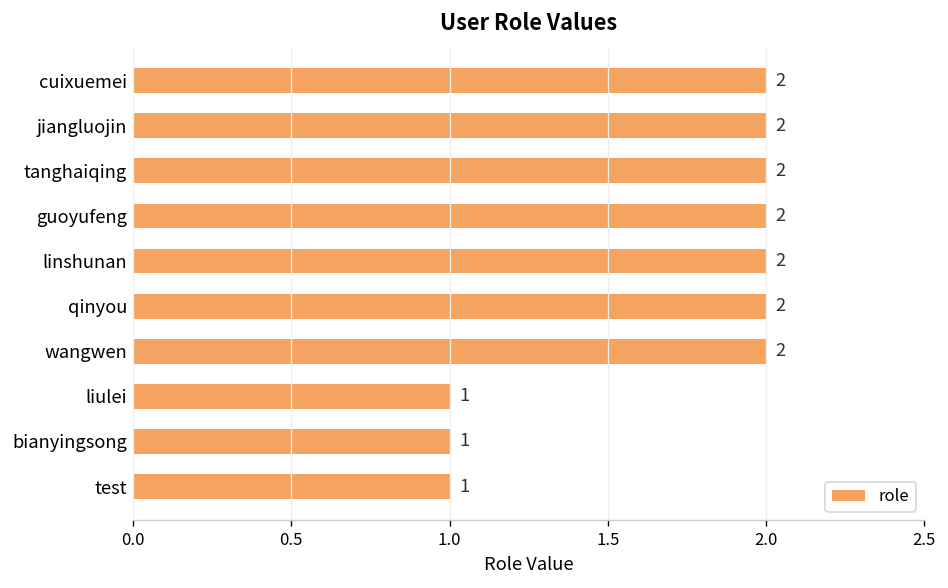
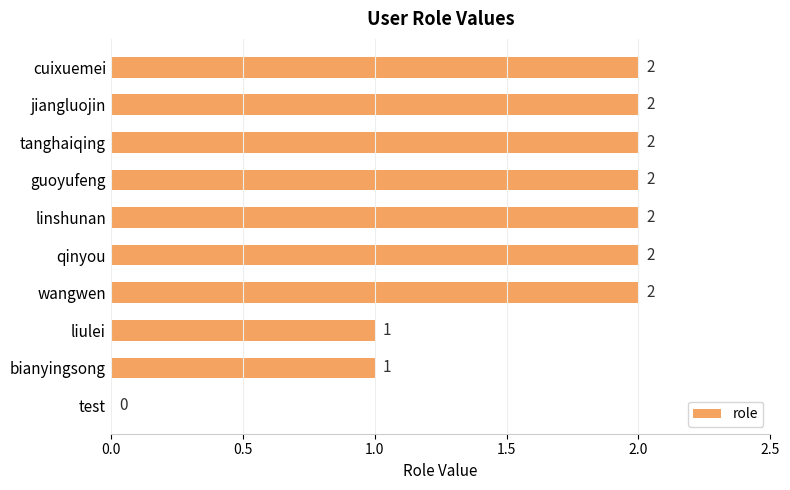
test: 1 -> 0
